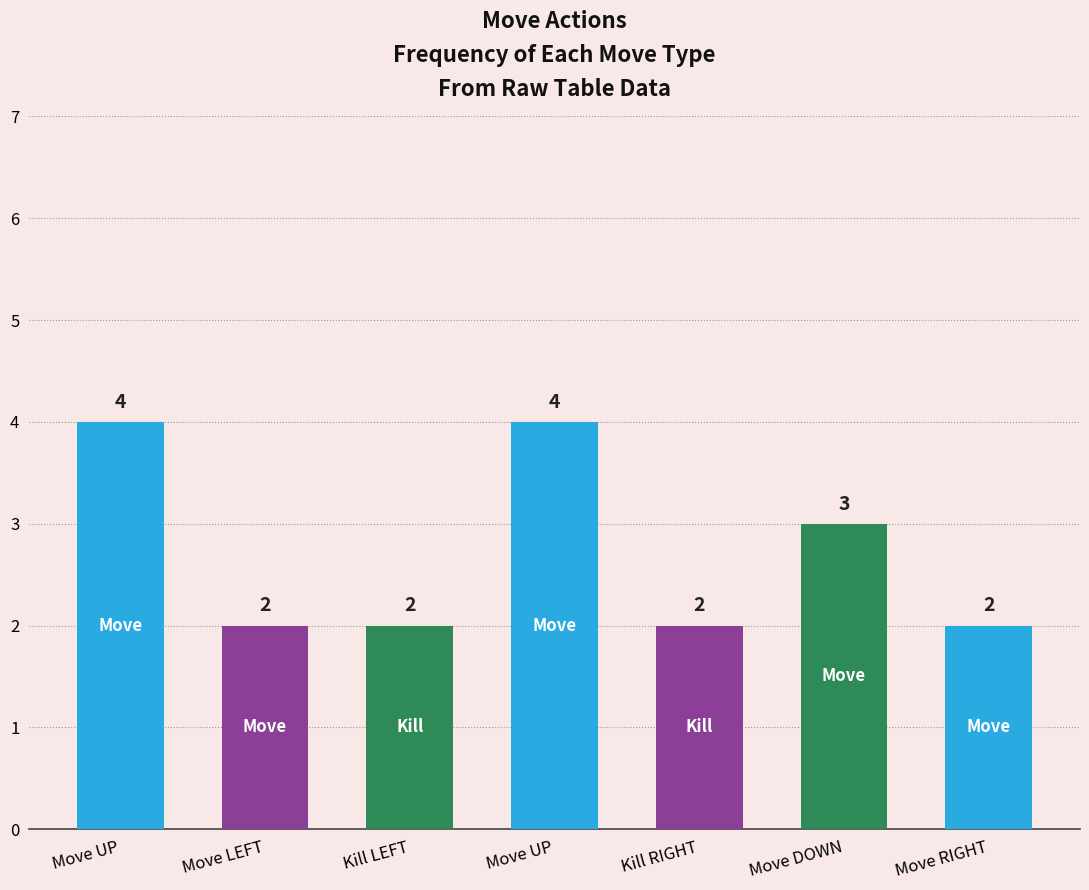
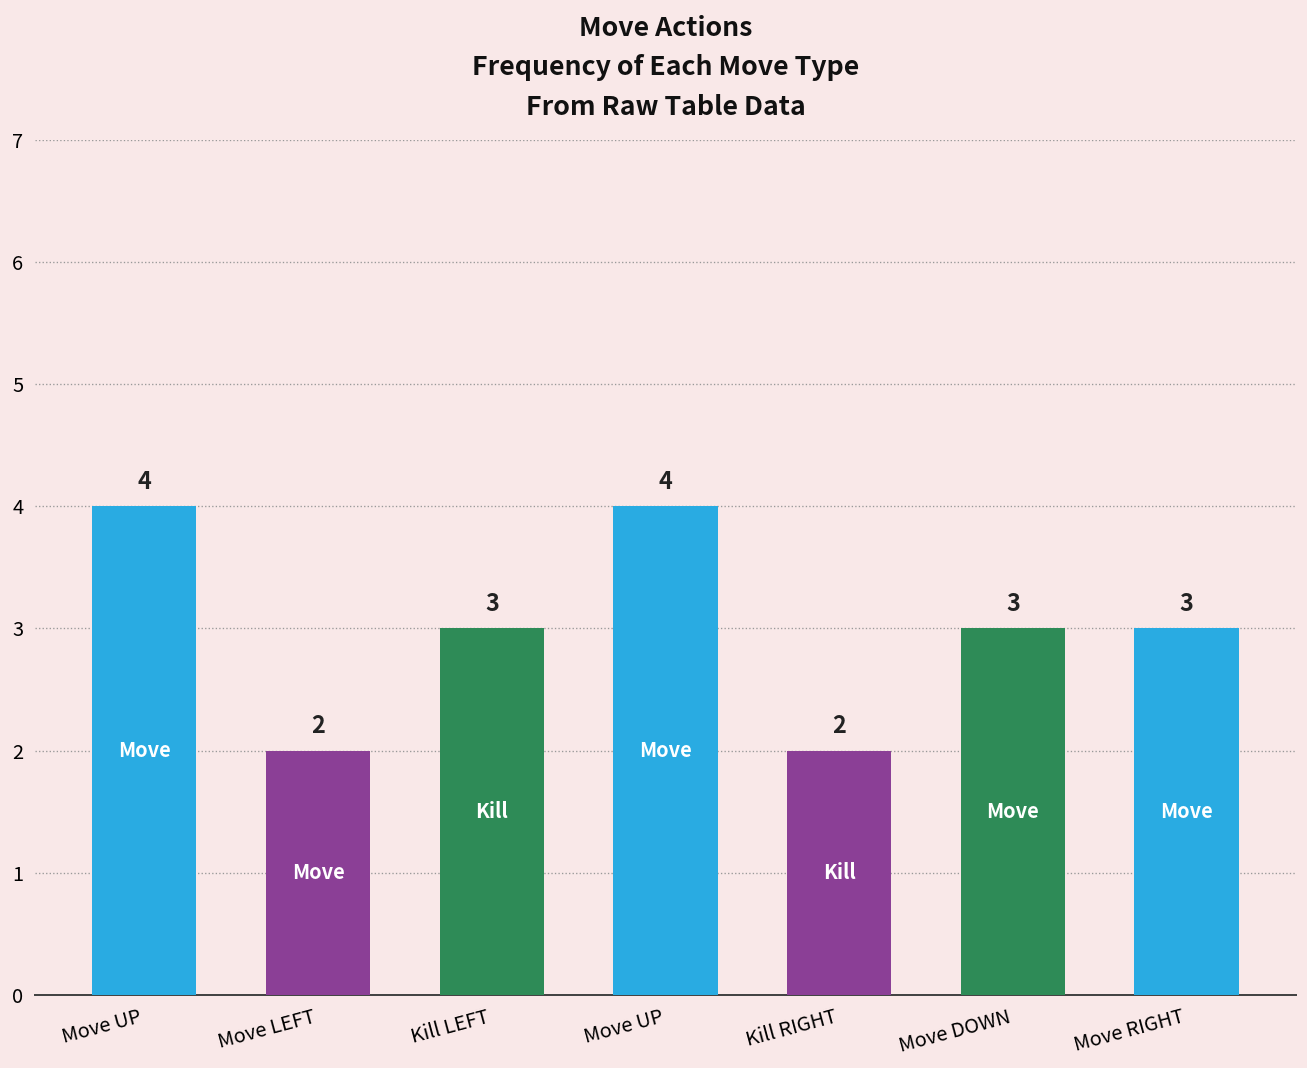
Kill LEFT: 2 -> 3
Move RIGHT: 2 -> 3
